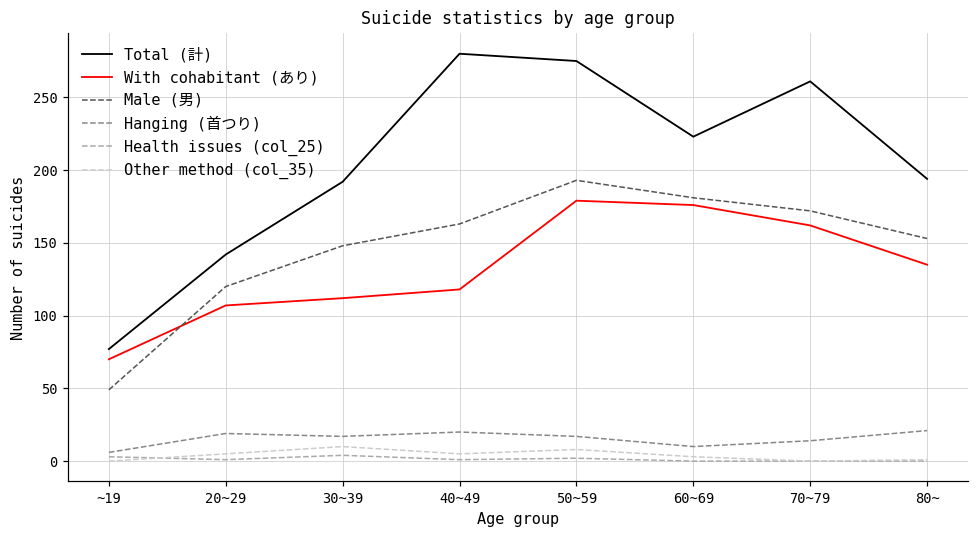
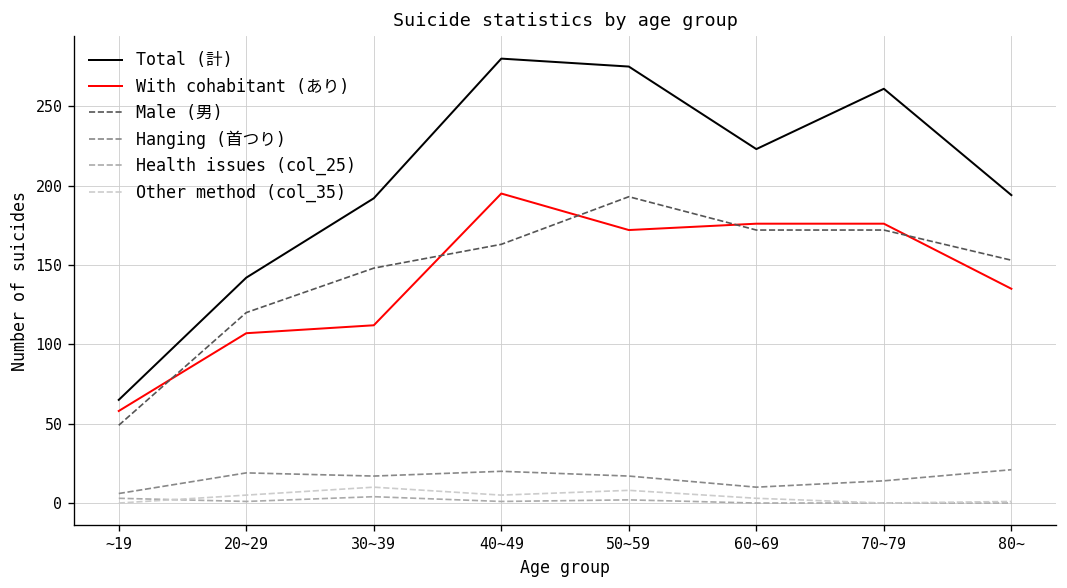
Total (計), ~19: 77 -> 65
With cohabitant (あり), ~19: 70 -> 58
With cohabitant (あり), 40~49: 118 -> 195
With cohabitant (あり), 50~59: 179 -> 172
Male (男), 60~69: 181 -> 172
With cohabitant (あり), 70~79: 162 -> 176
